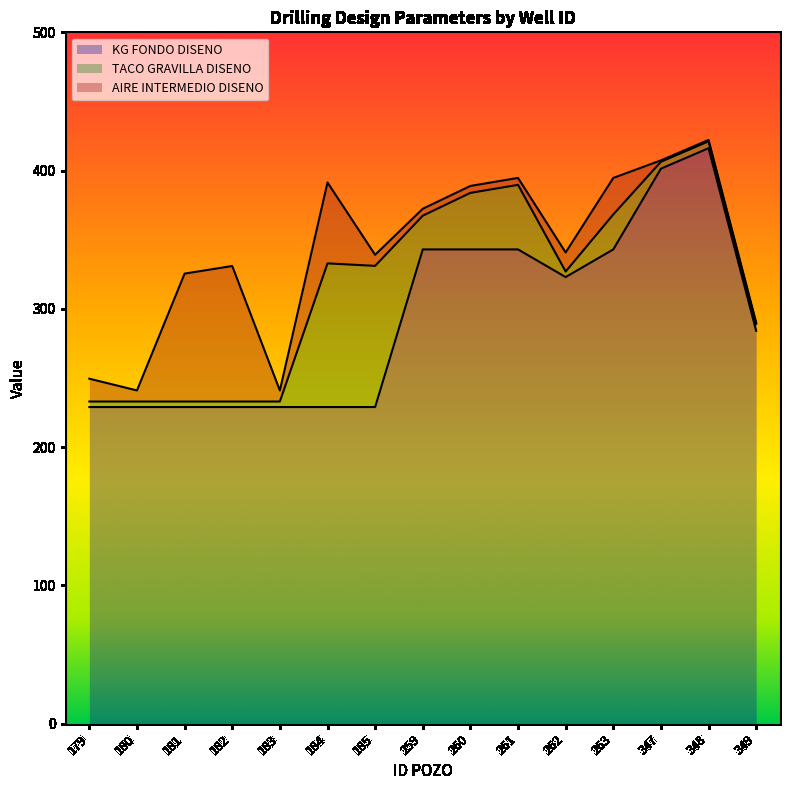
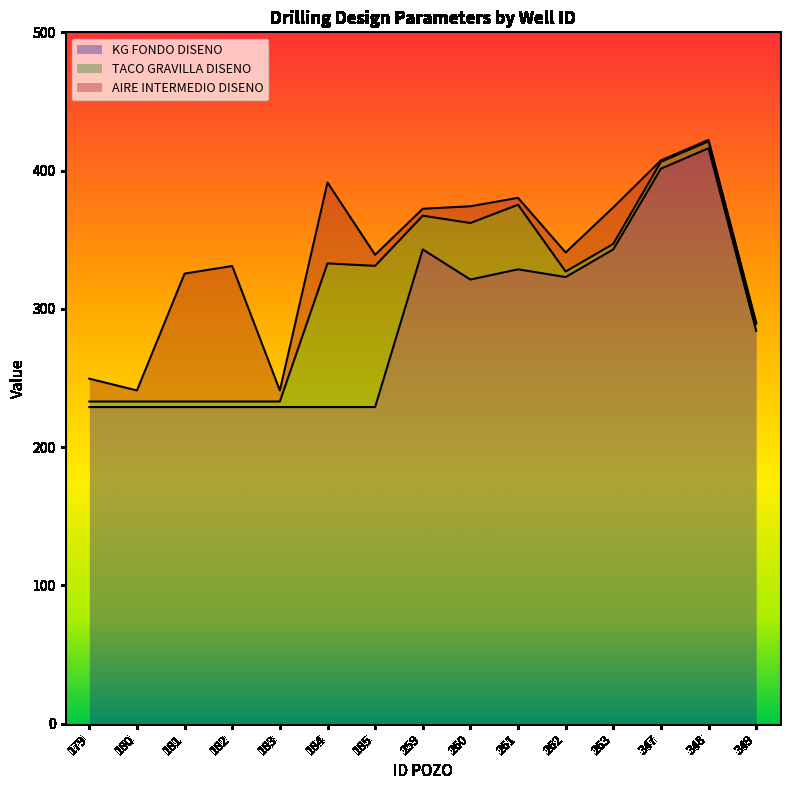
KG FONDO DISENO, 260: 343 -> 321
AIRE INTERMEDIO DISENO, 260: 5 -> 12
KG FONDO DISENO, 261: 343 -> 329
TACO GRAVILLA DISENO, 263: 25 -> 4
